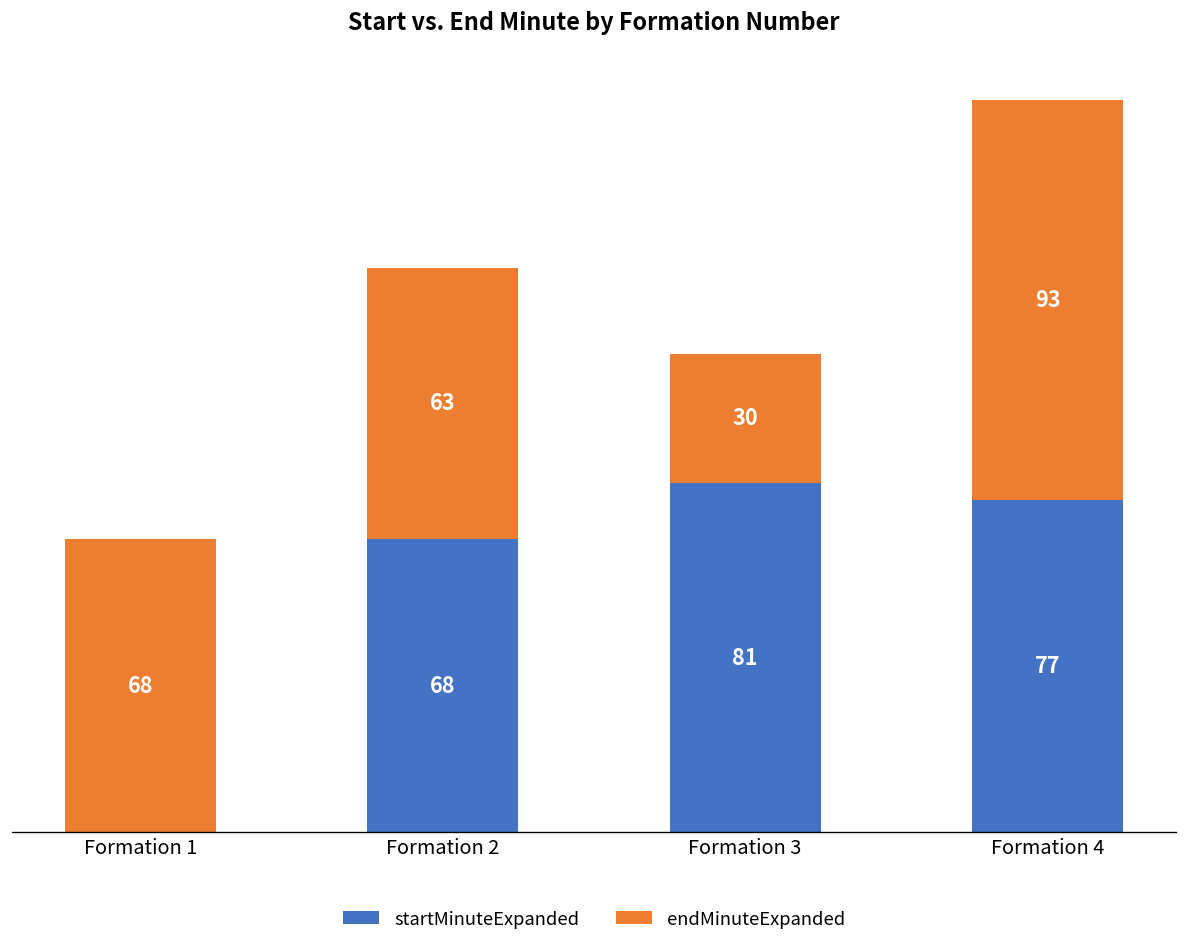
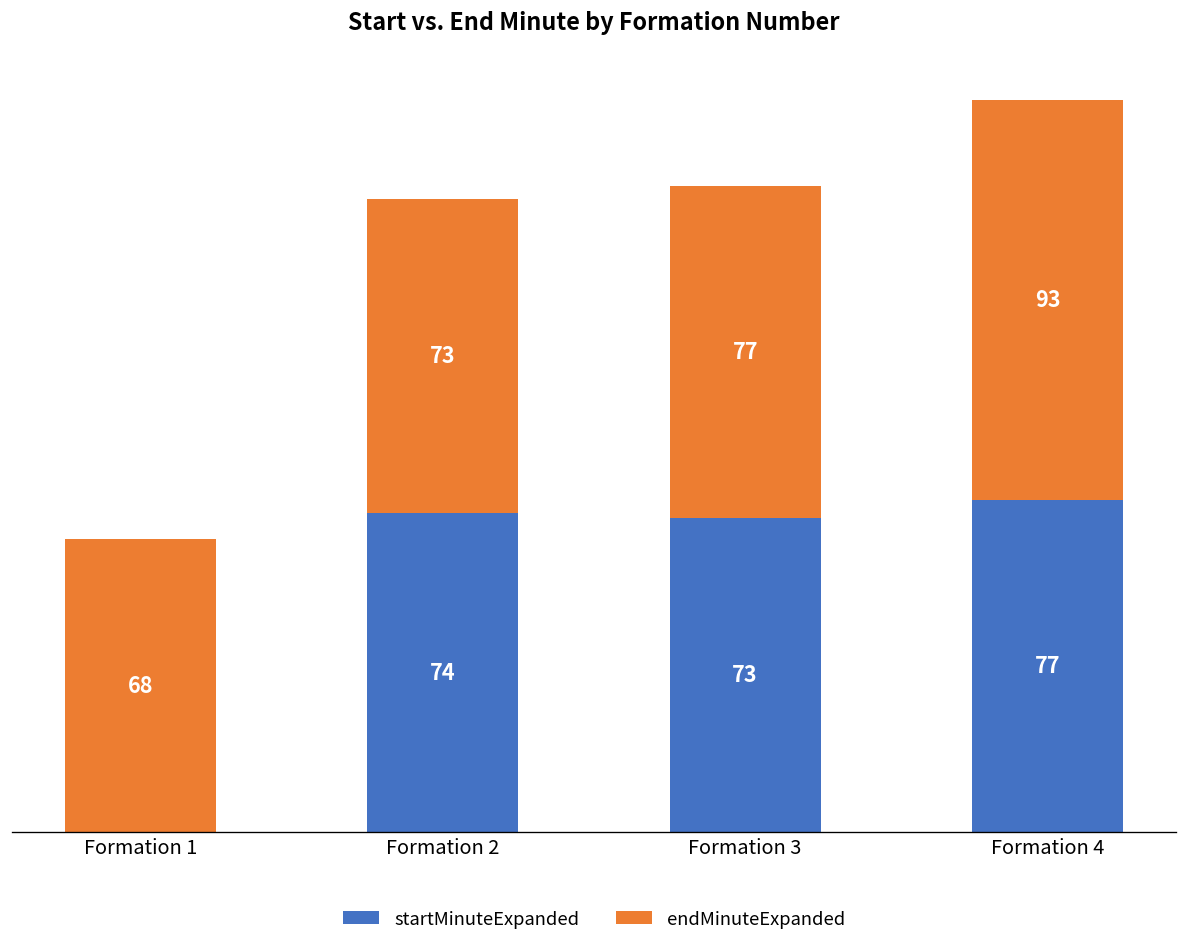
startMinuteExpanded, Formation 2: 68 -> 74
endMinuteExpanded, Formation 2: 63 -> 73
startMinuteExpanded, Formation 3: 81 -> 73
endMinuteExpanded, Formation 3: 30 -> 77
